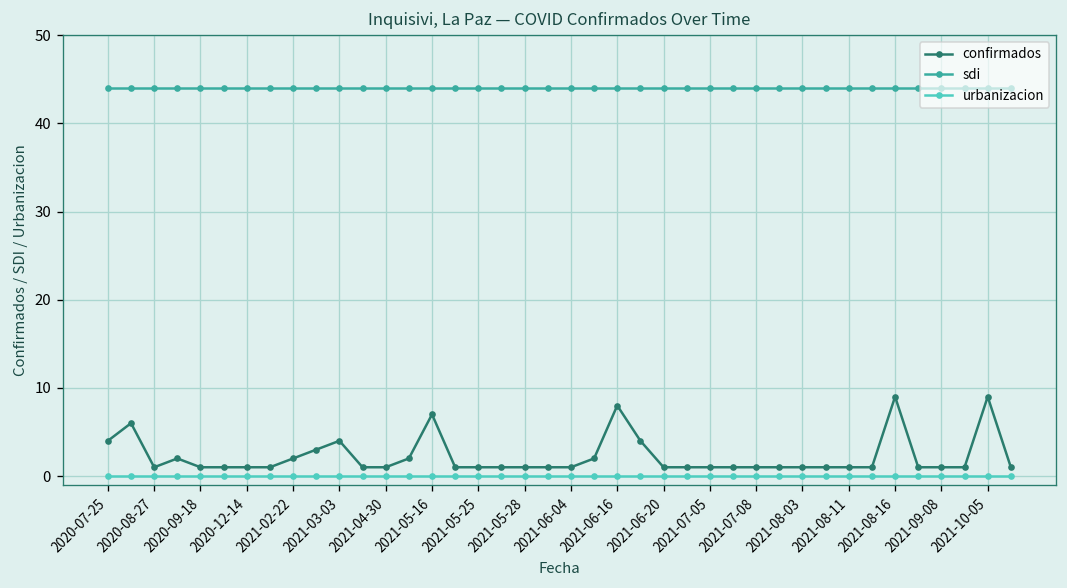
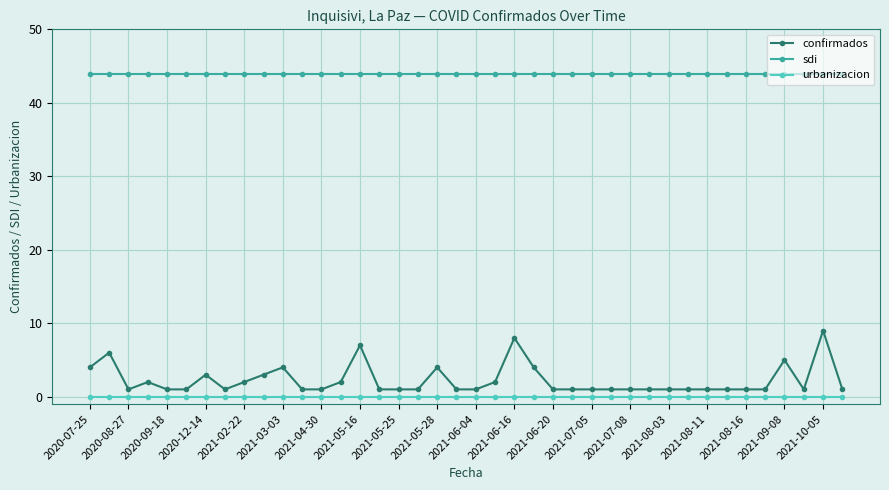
confirmados, 2020-12-14: 1 -> 3
confirmados, 2021-05-28: 1 -> 4
confirmados, 2021-08-16: 9 -> 1
confirmados, 2021-09-08: 1 -> 5
